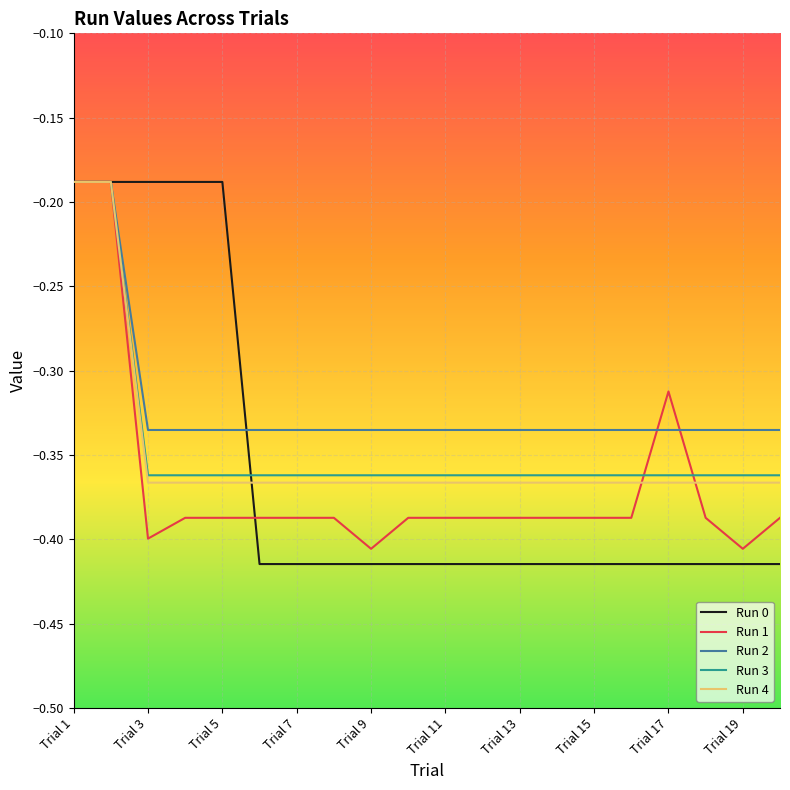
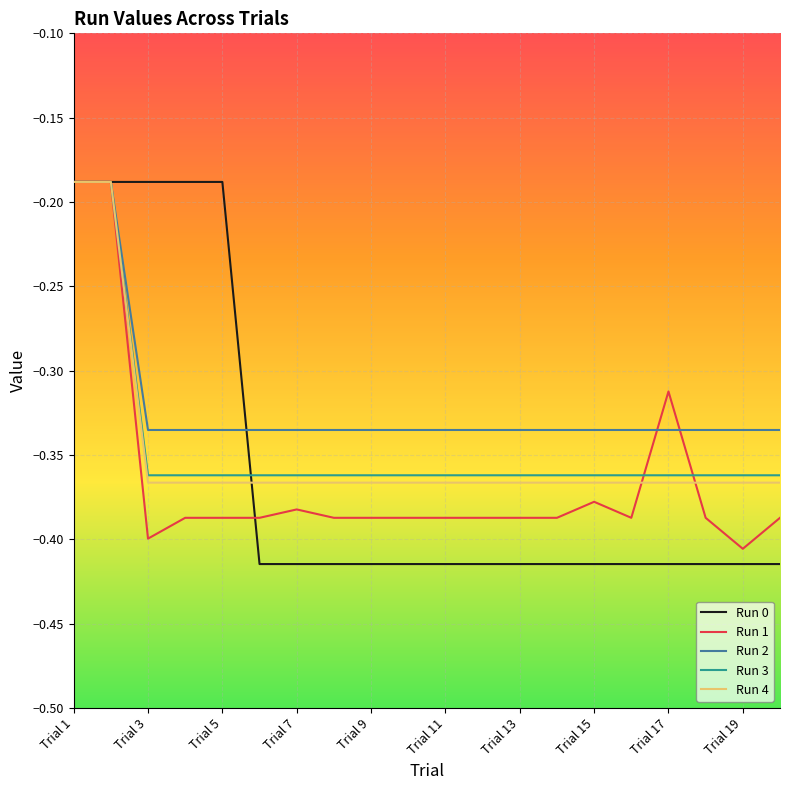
Run 1, Trial 7: -0.387 -> -0.382
Run 1, Trial 9: -0.406 -> -0.387
Run 1, Trial 15: -0.387 -> -0.378
